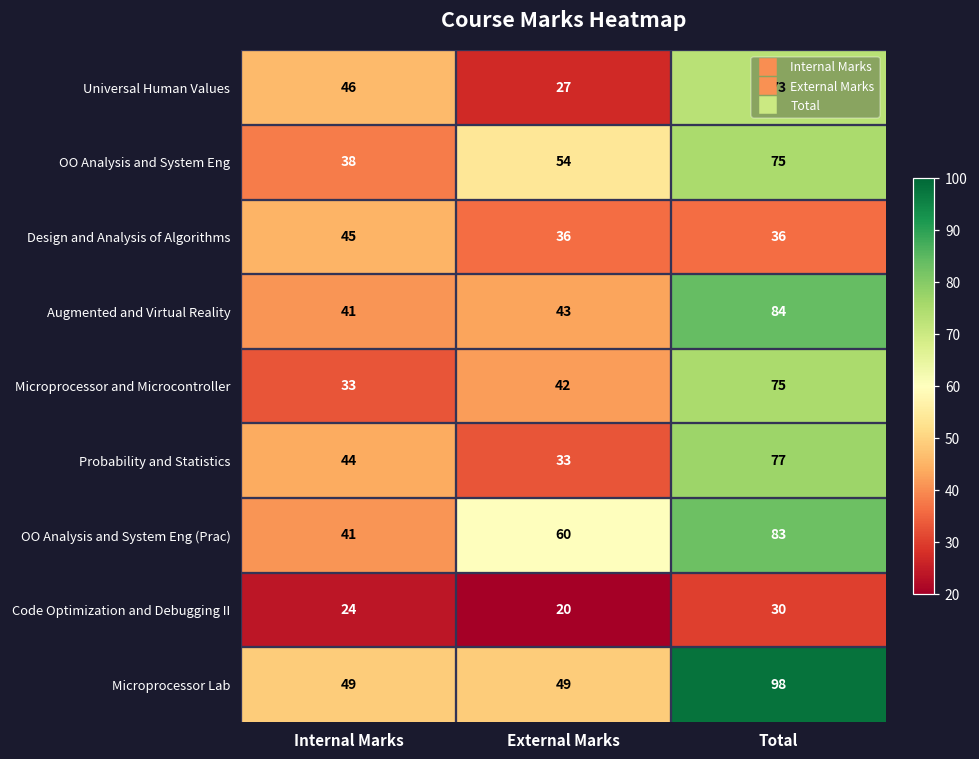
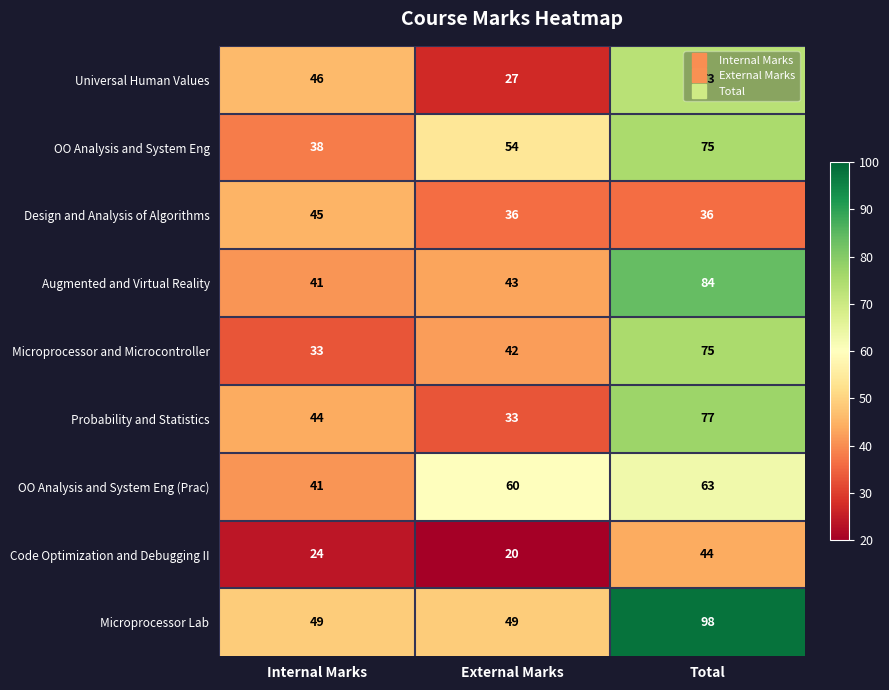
OO Analysis and System Eng (Prac), Total: 83 -> 63
Code Optimization and Debugging II, Total: 30 -> 44
